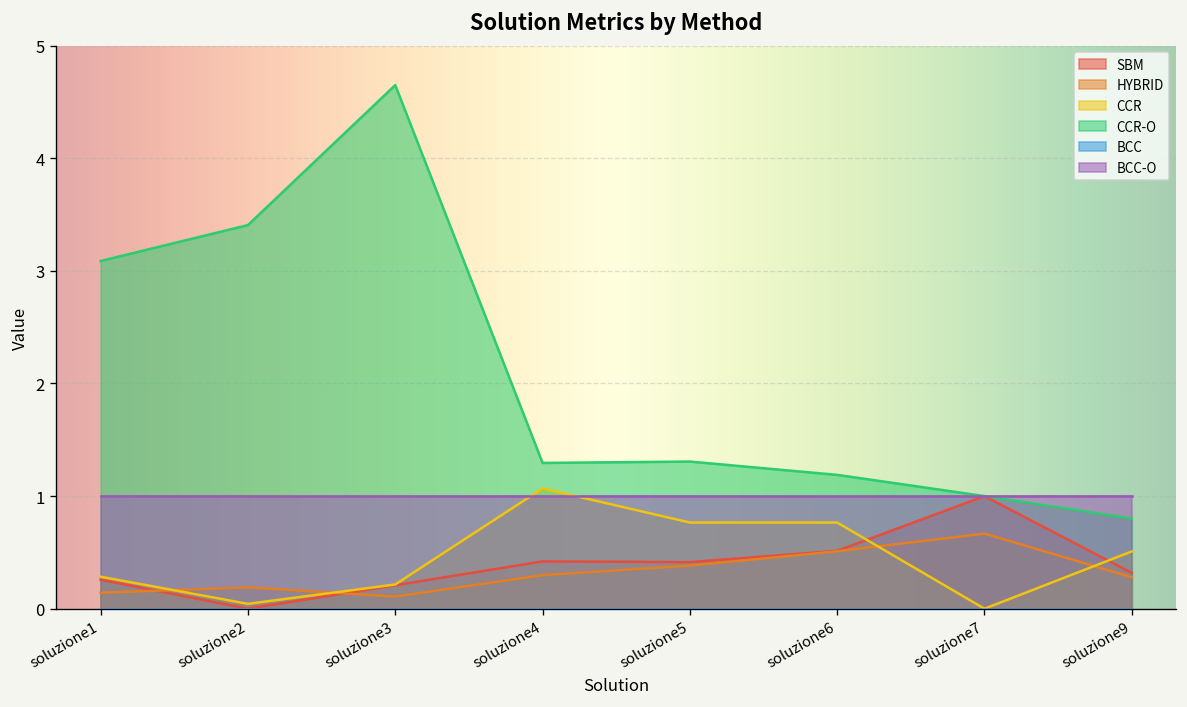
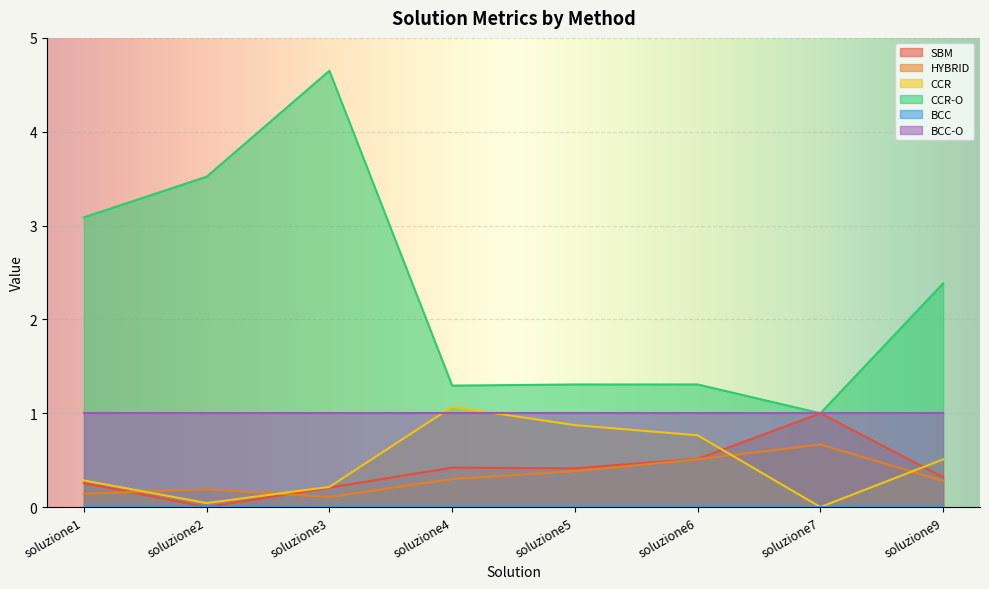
CCR-O, soluzione2: 3.4 -> 3.5
CCR, soluzione5: 0.8 -> 0.9
CCR-O, soluzione6: 1.2 -> 1.3
CCR-O, soluzione9: 0.8 -> 2.4
